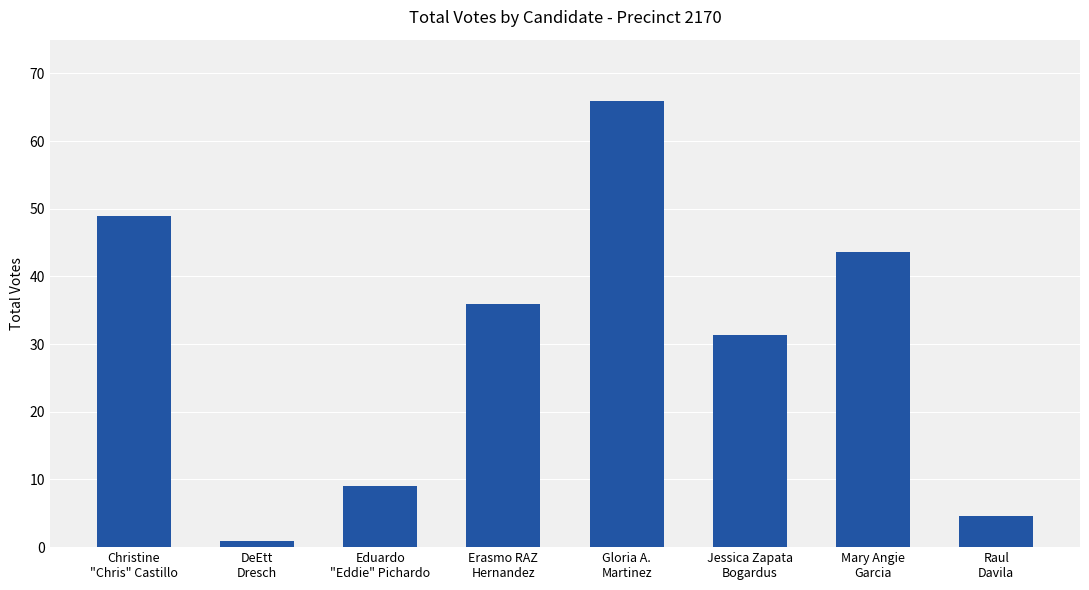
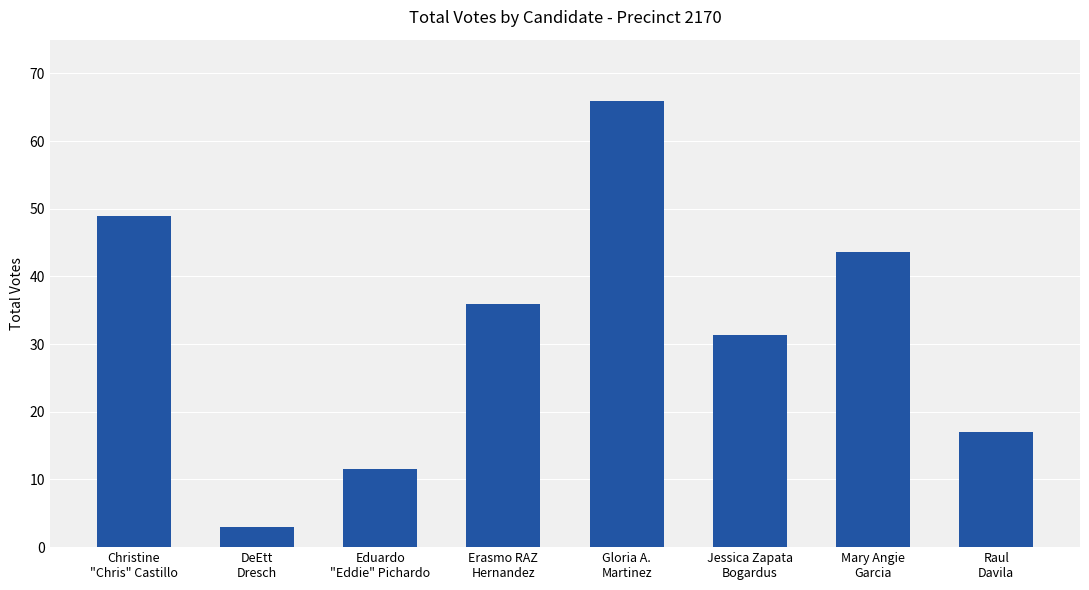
DeEtt Dresch: 1 -> 3
Eduardo "Eddie" Pichardo: 9 -> 12
Raul Davila: 5 -> 17
